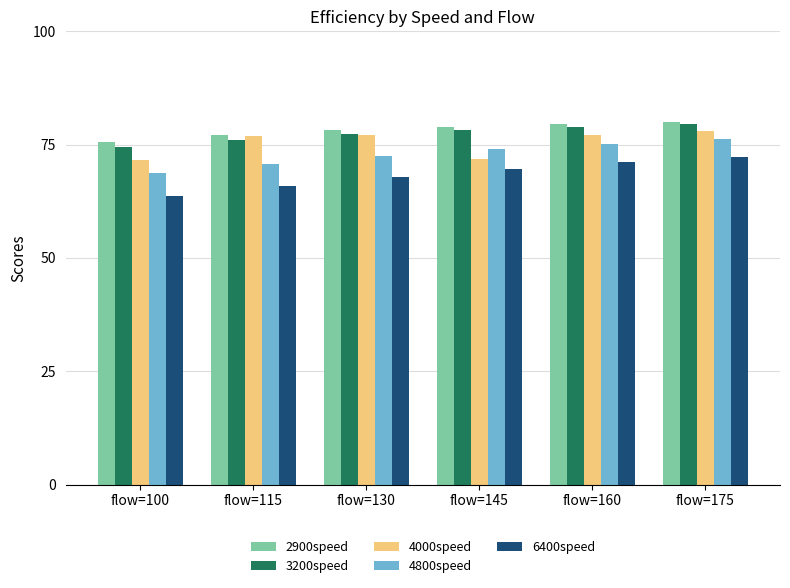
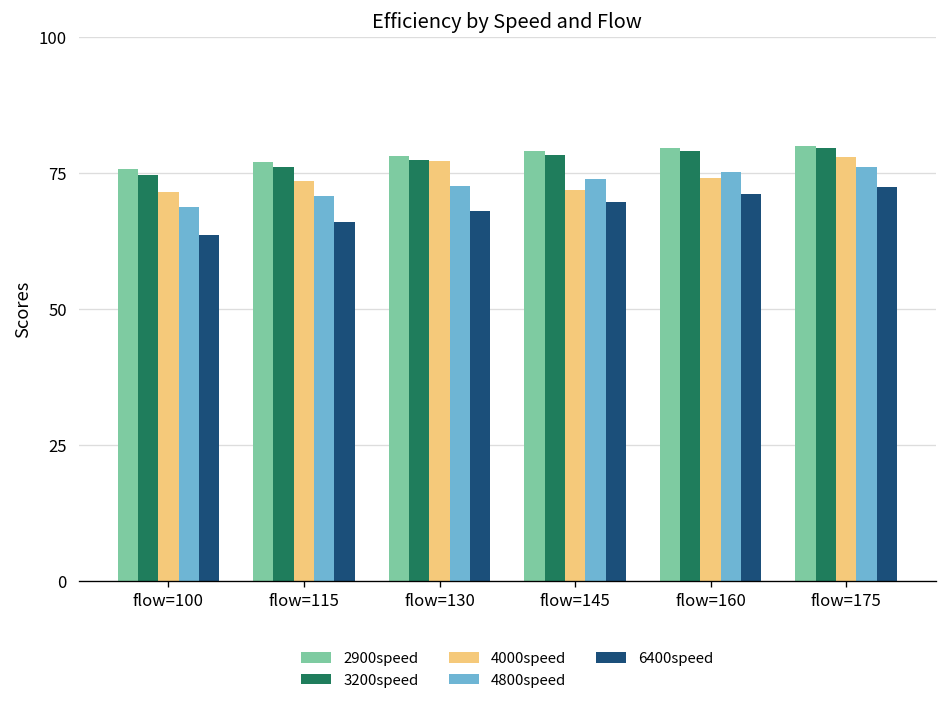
4000speed, flow=115: 77 -> 73
4000speed, flow=160: 77 -> 74
